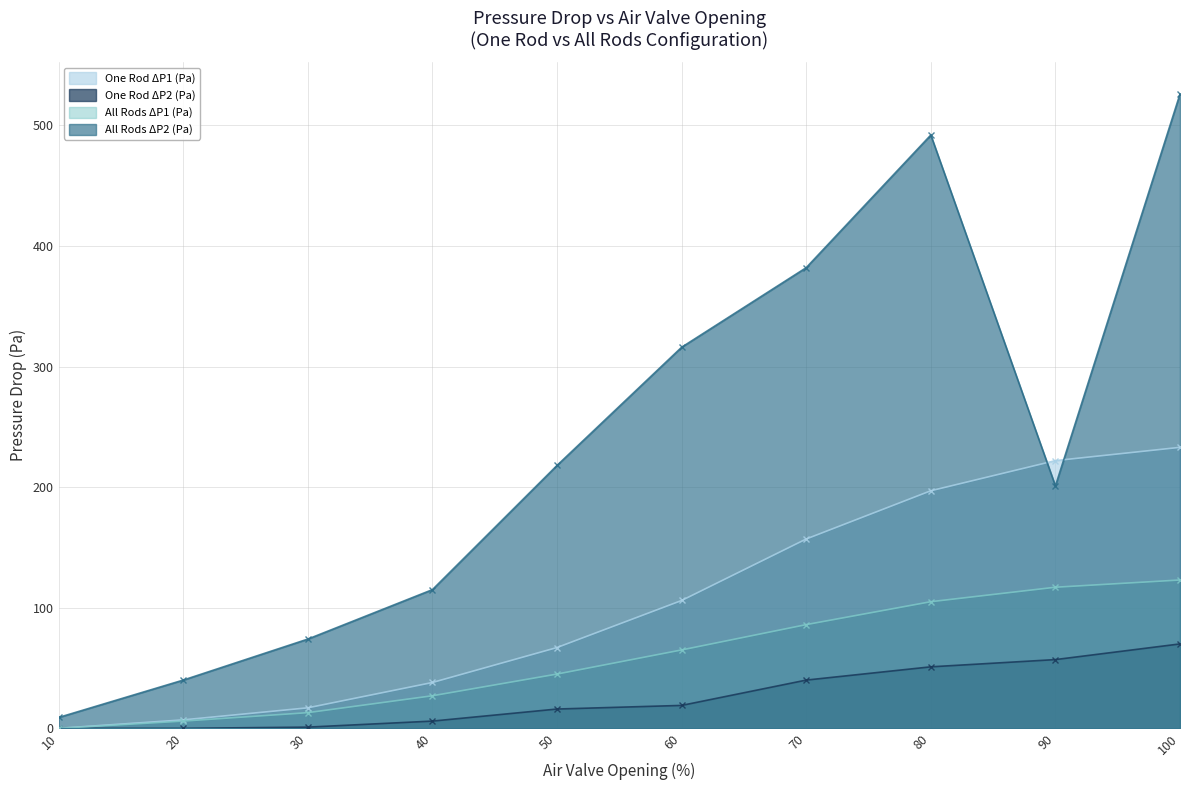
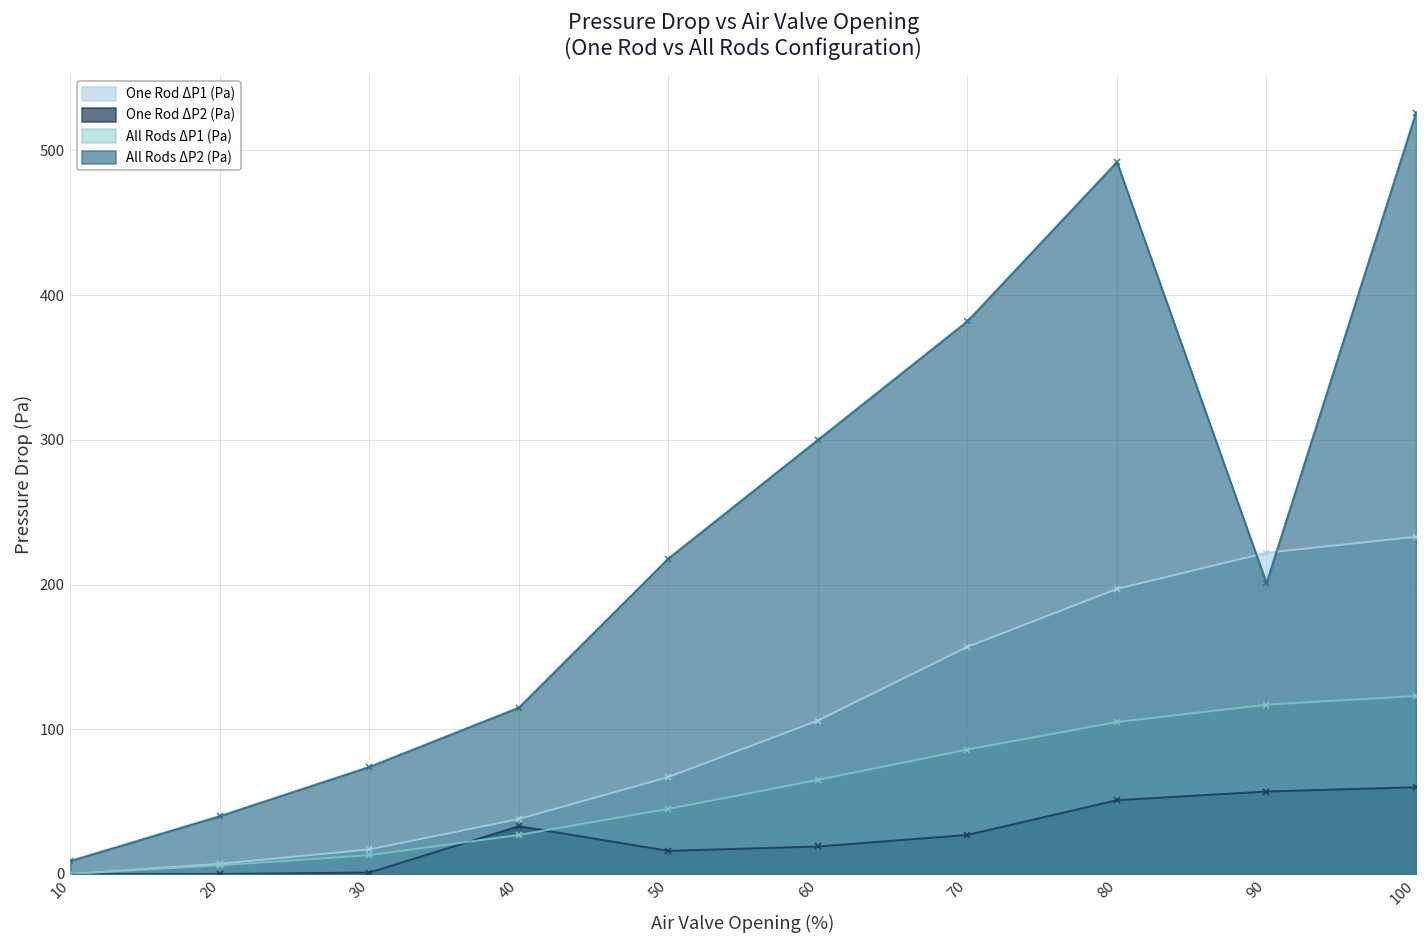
One Rod ΔP2 (Pa), 40: 6 -> 33
All Rods ΔP2 (Pa), 60: 316 -> 300
One Rod ΔP2 (Pa), 70: 40 -> 27
One Rod ΔP2 (Pa), 100: 70 -> 60
